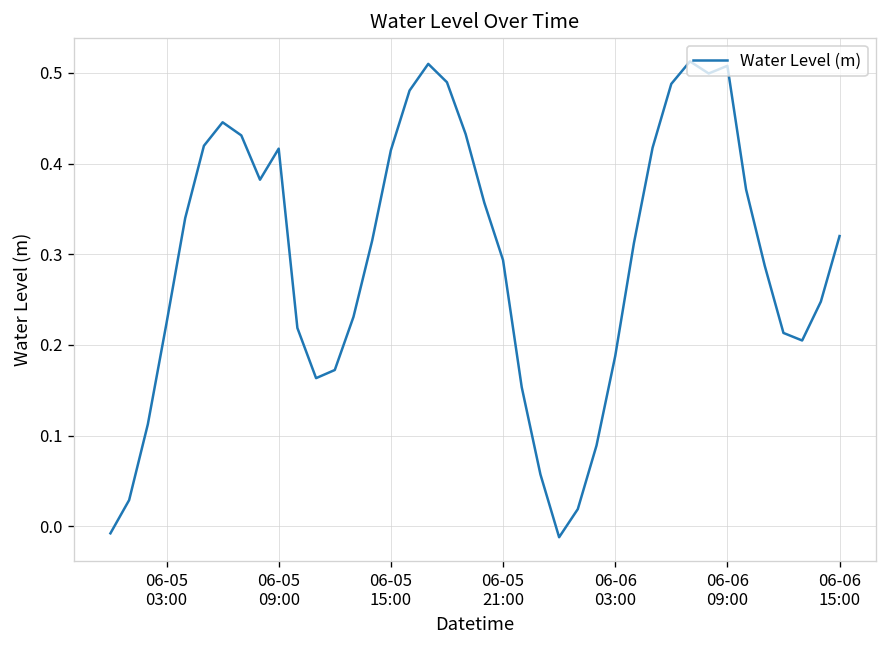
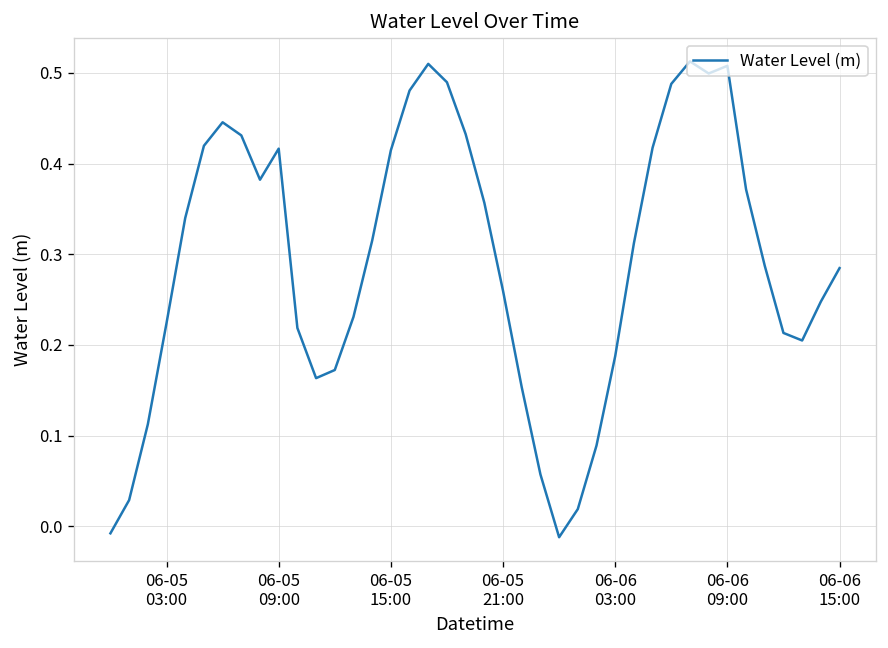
06-05 21:00: 0.29 -> 0.26
06-06 15:00: 0.32 -> 0.28
